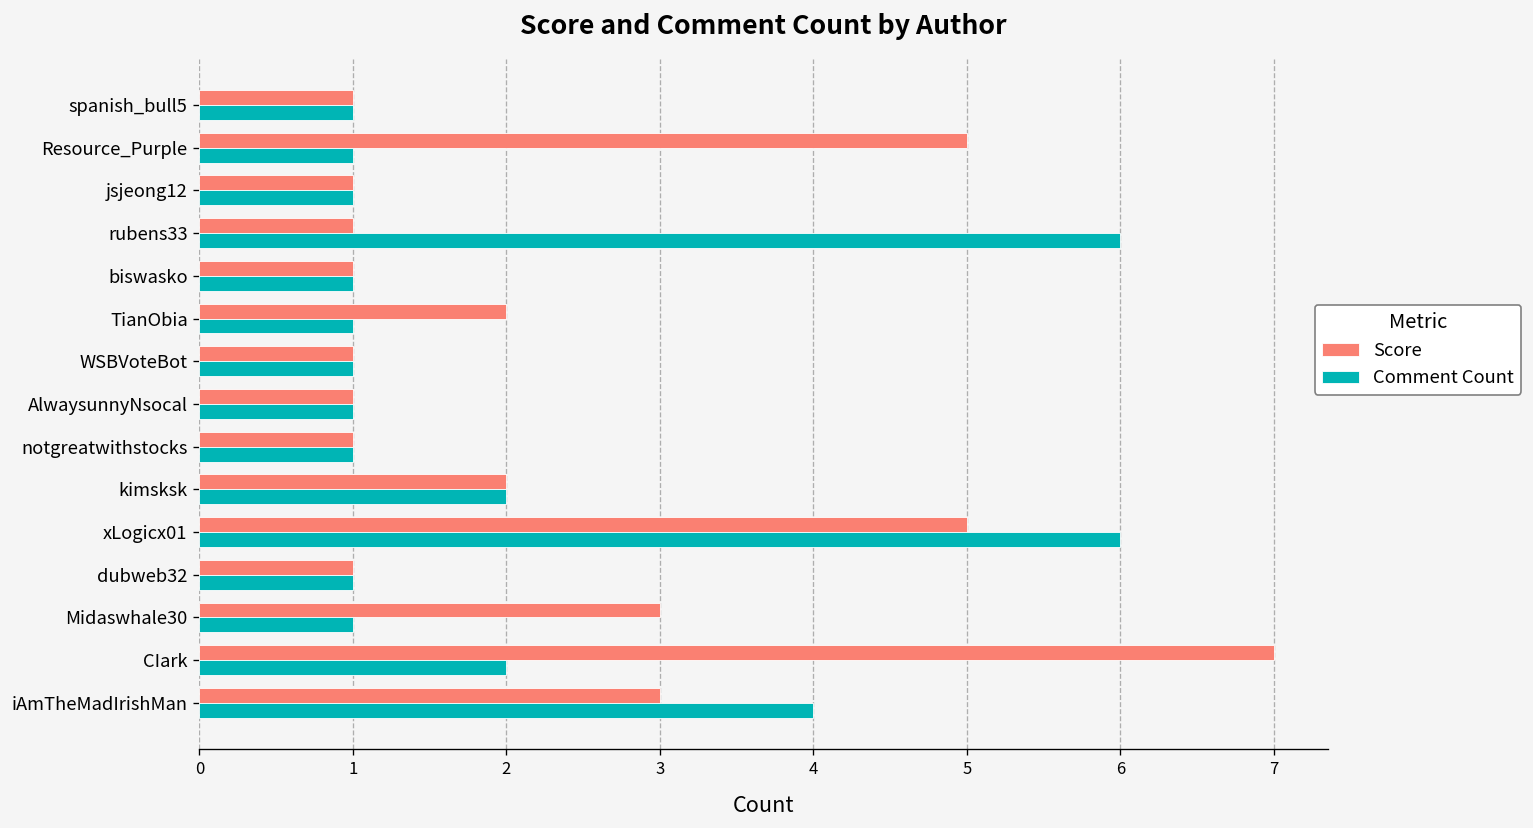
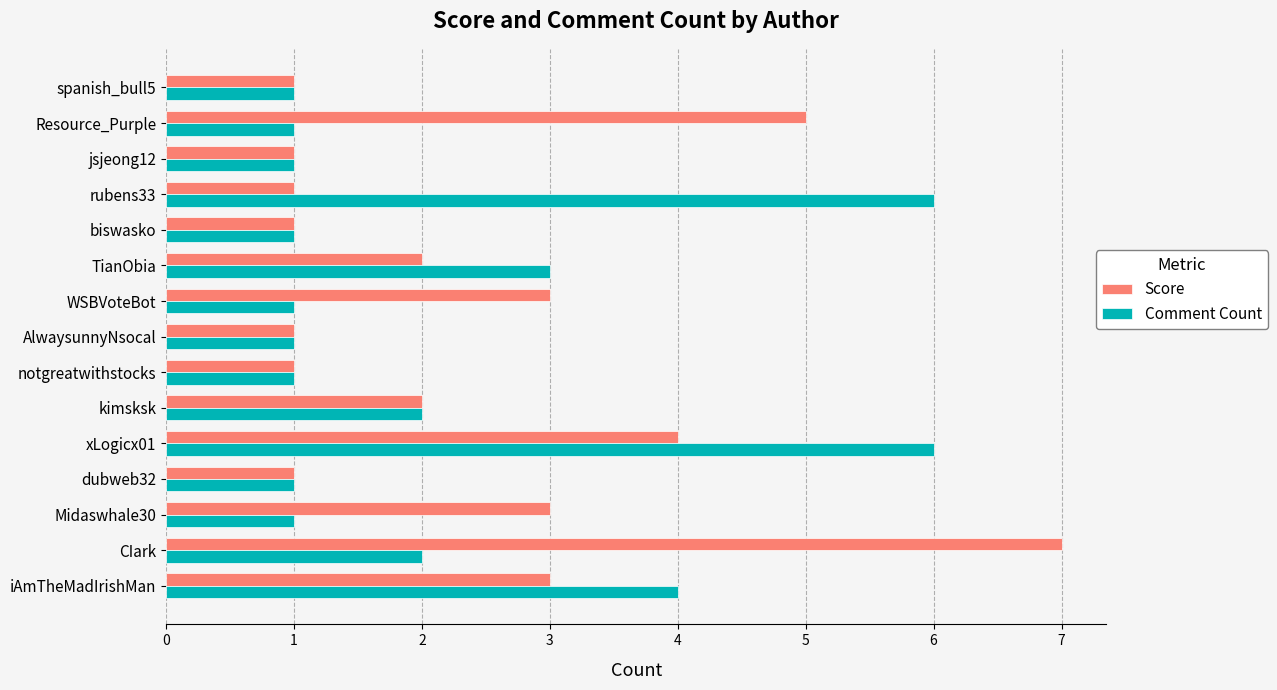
Comment Count, TianObia: 1 -> 3
Score, WSBVoteBot: 1 -> 3
Score, xLogicx01: 5 -> 4
